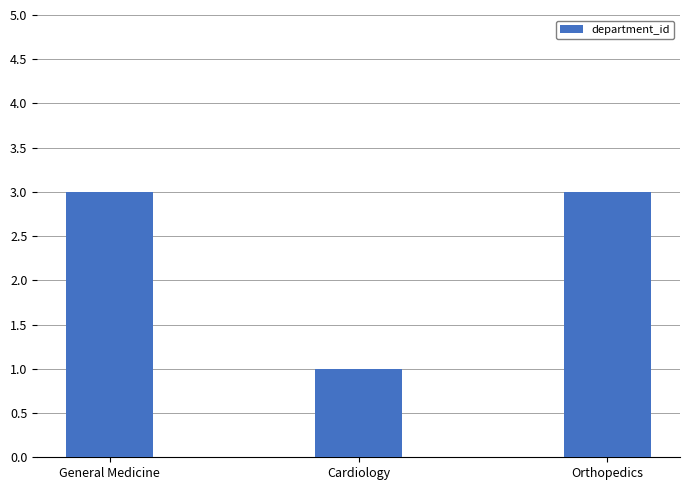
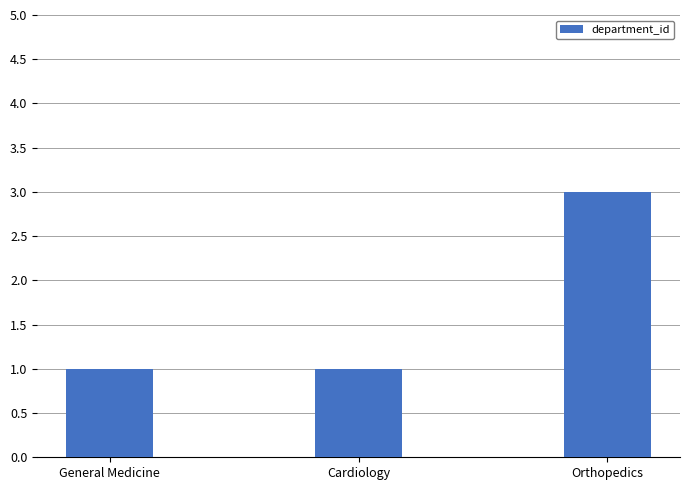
General Medicine: 3 -> 1
